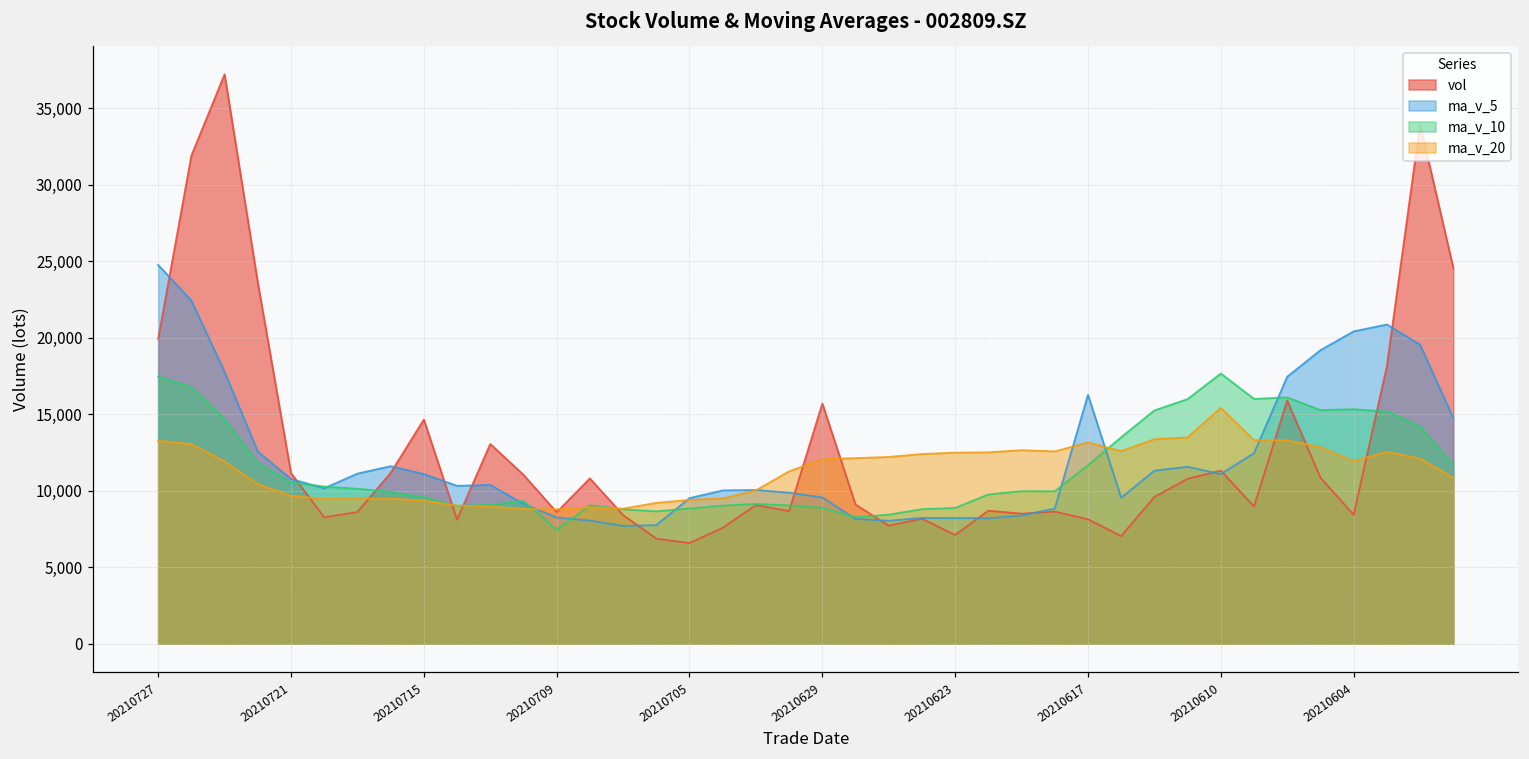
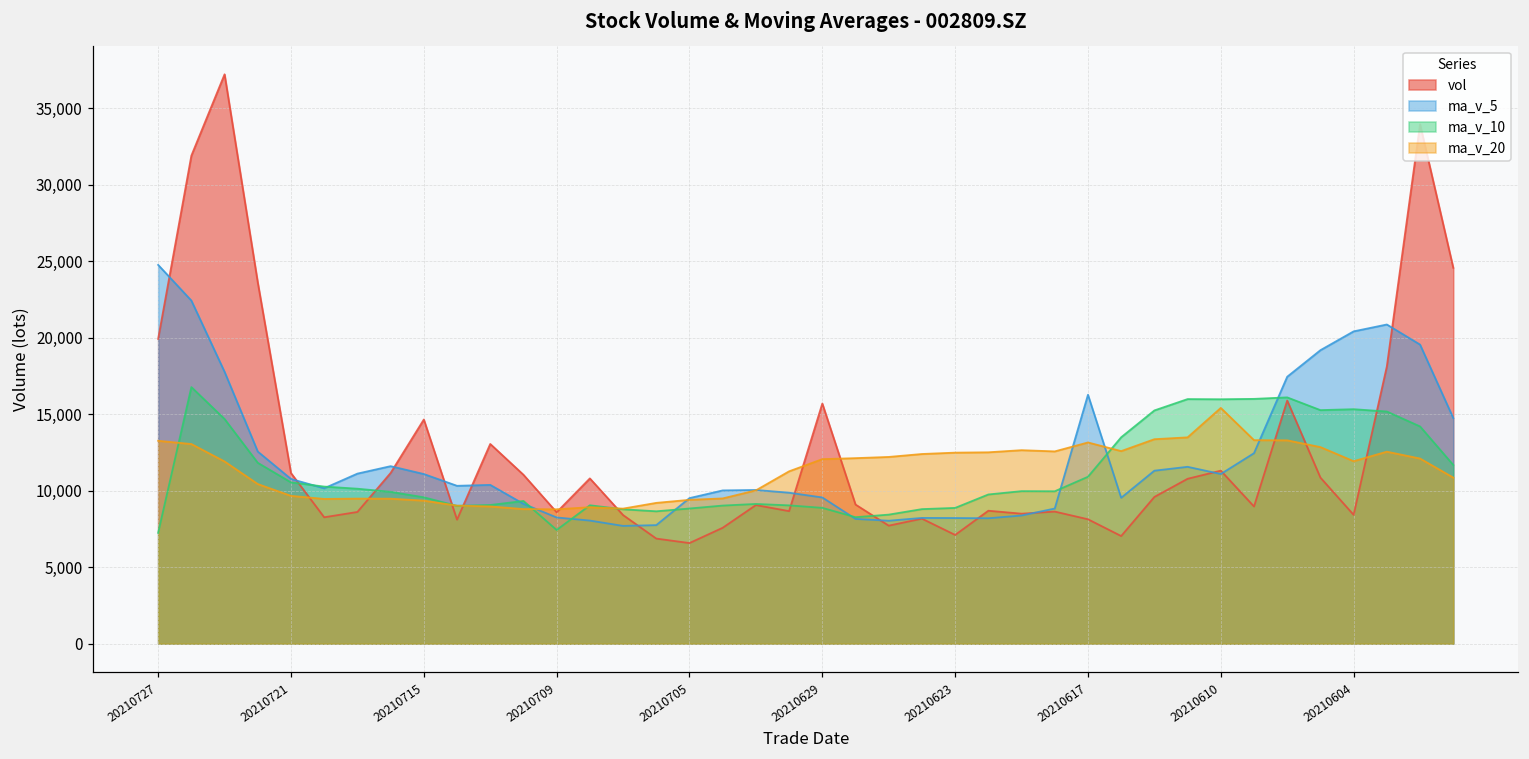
ma_v_10, 20210727: 17,500 -> 7,200
ma_v_10, 20210617: 11,700 -> 10,900
ma_v_10, 20210610: 17,700 -> 16,000
